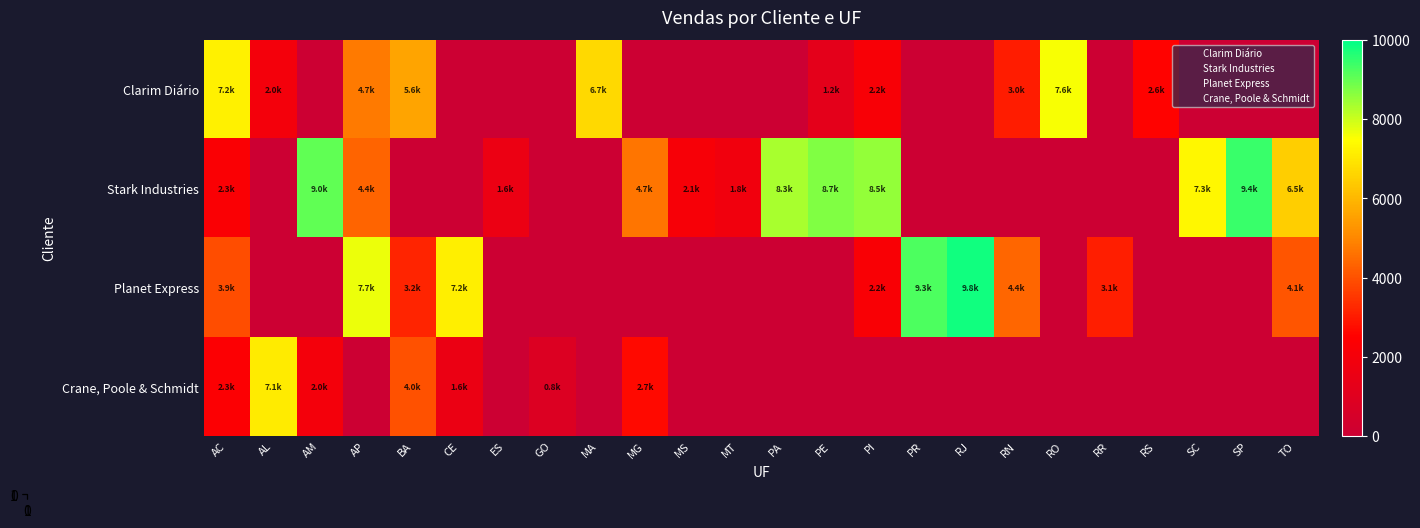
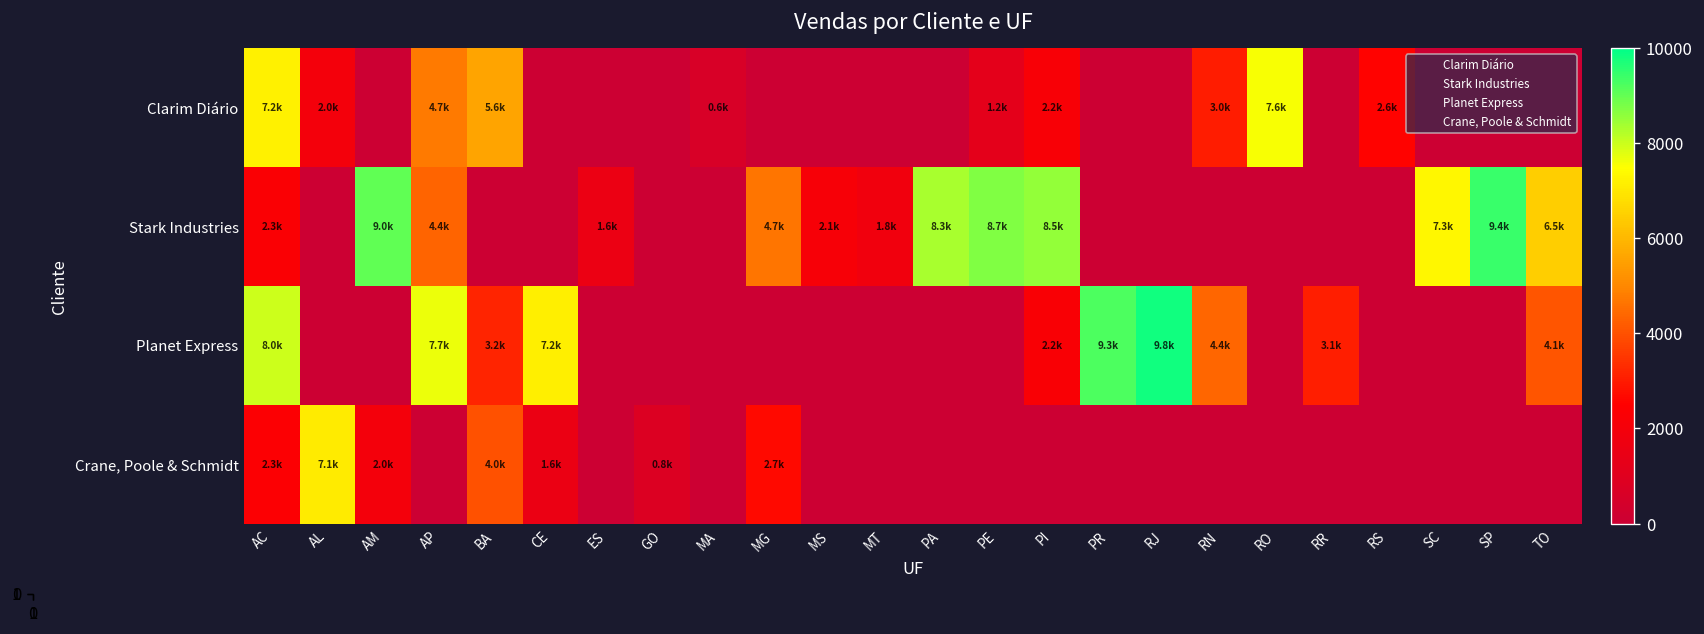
Clarim Diário, MA: 6.7k -> 0.6k
Planet Express, AC: 3.9k -> 8.0k
